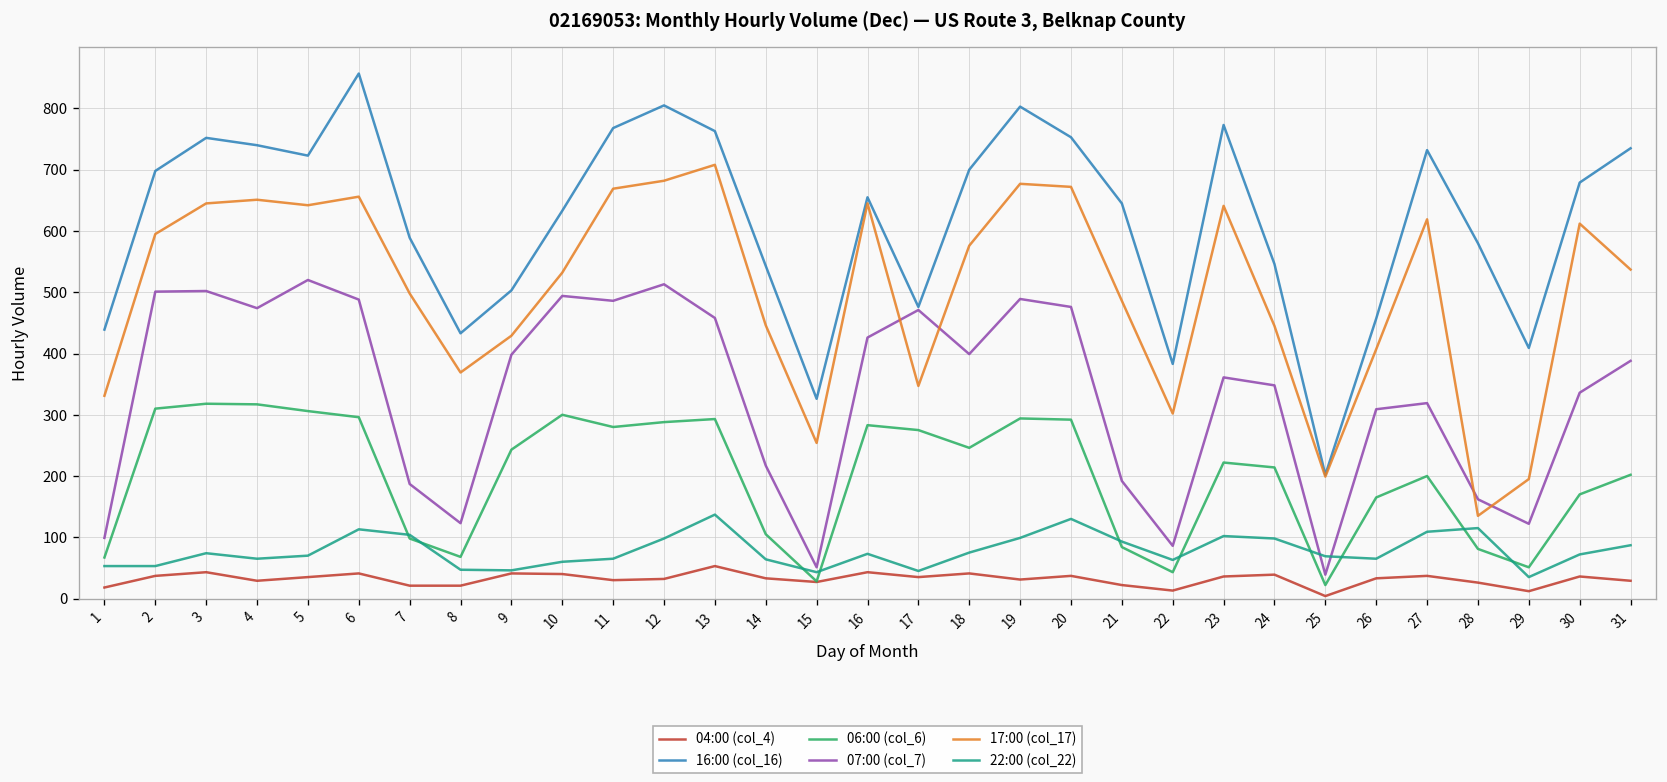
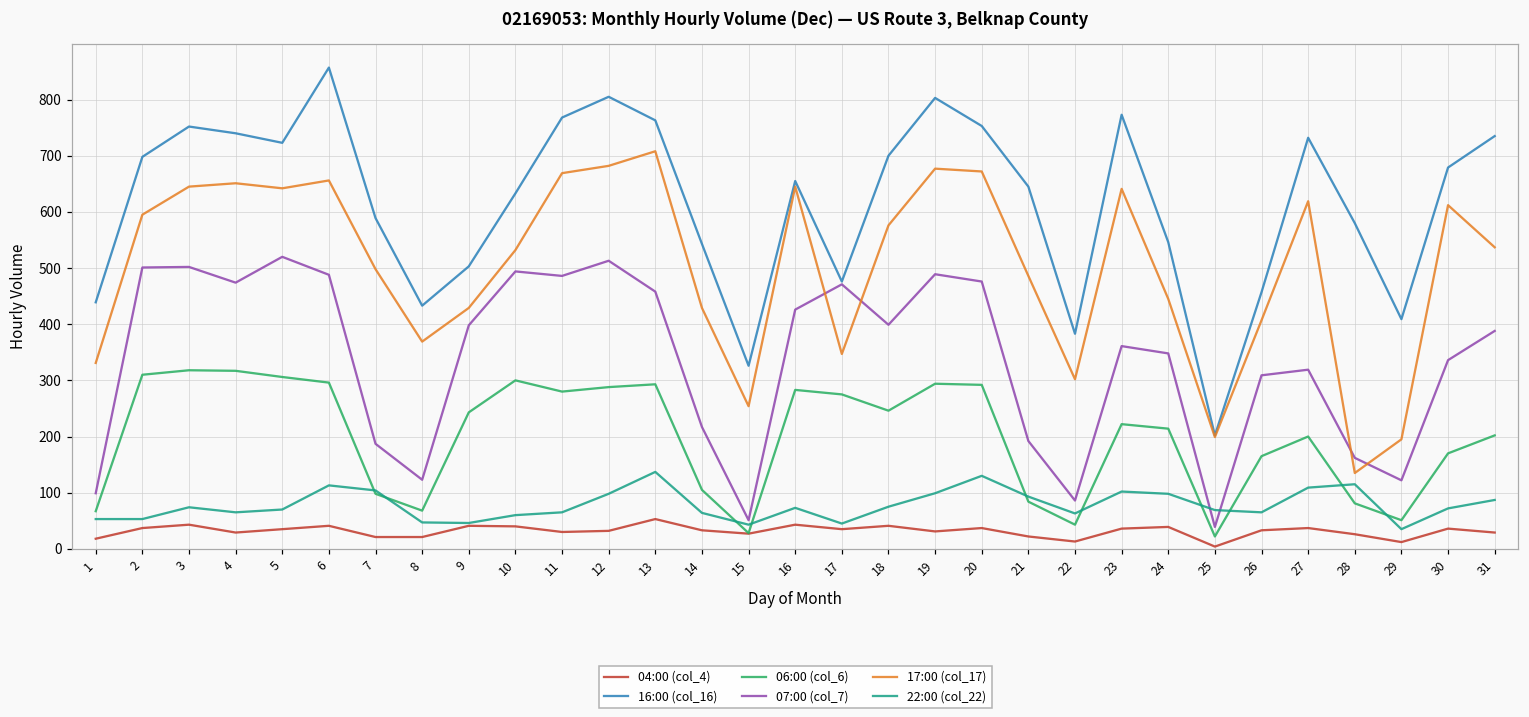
17:00 (col_17), 14: 450 -> 430
